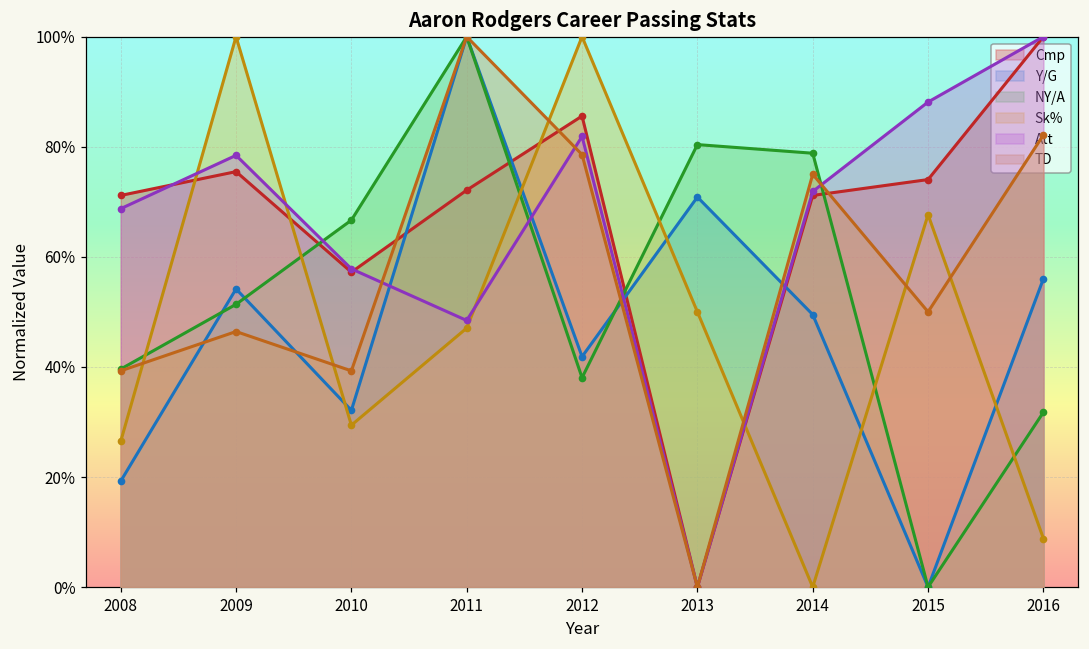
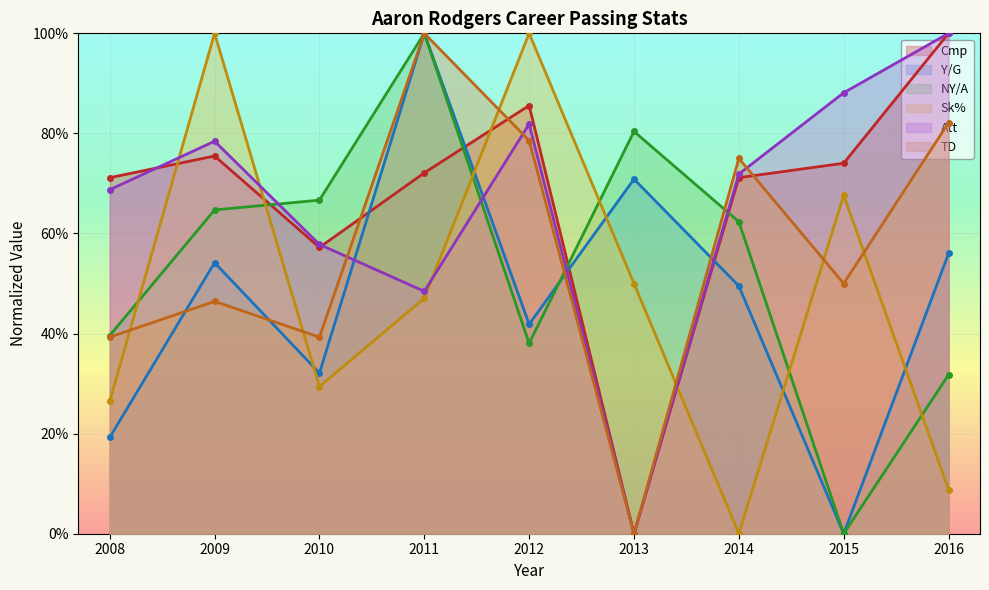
NY/A, 2009: 51% -> 65%
NY/A, 2014: 79% -> 62%
